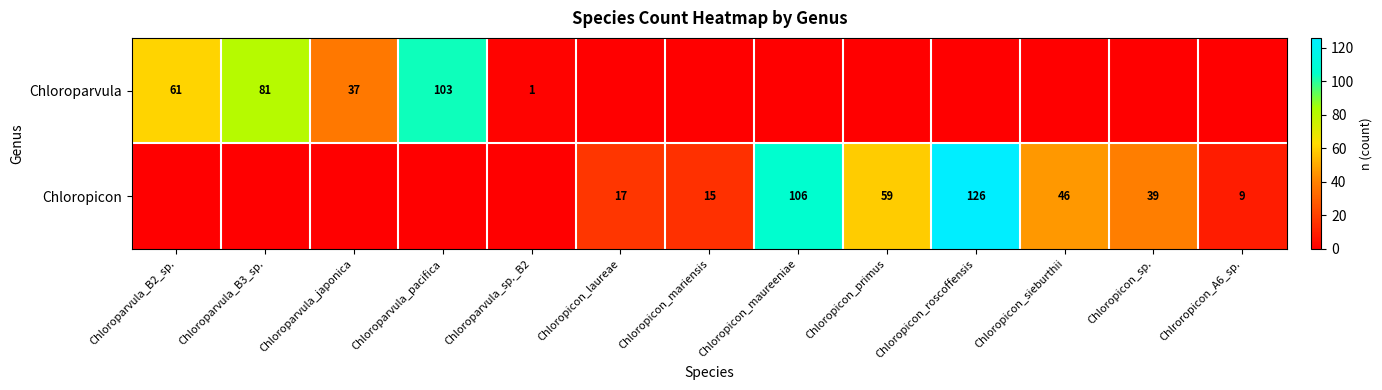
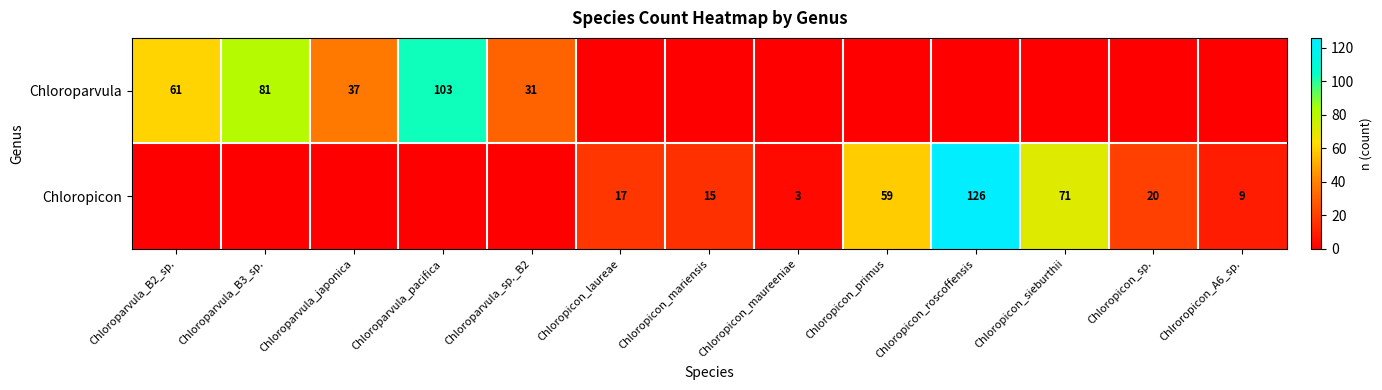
Chloroparvula, Chloroparvula_sp._B2: 1 -> 31
Chloropicon, Chloropicon_maureeniae: 106 -> 3
Chloropicon, Chloropicon_sieburthii: 46 -> 71
Chloropicon, Chloropicon_sp.: 39 -> 20
